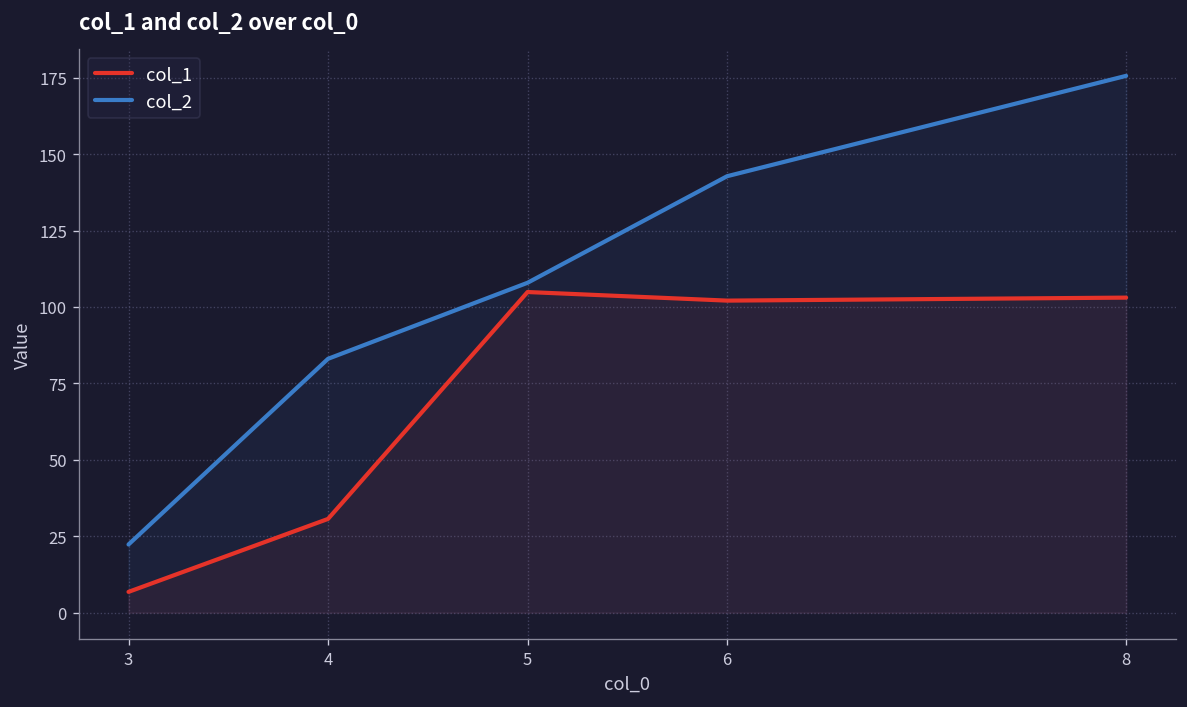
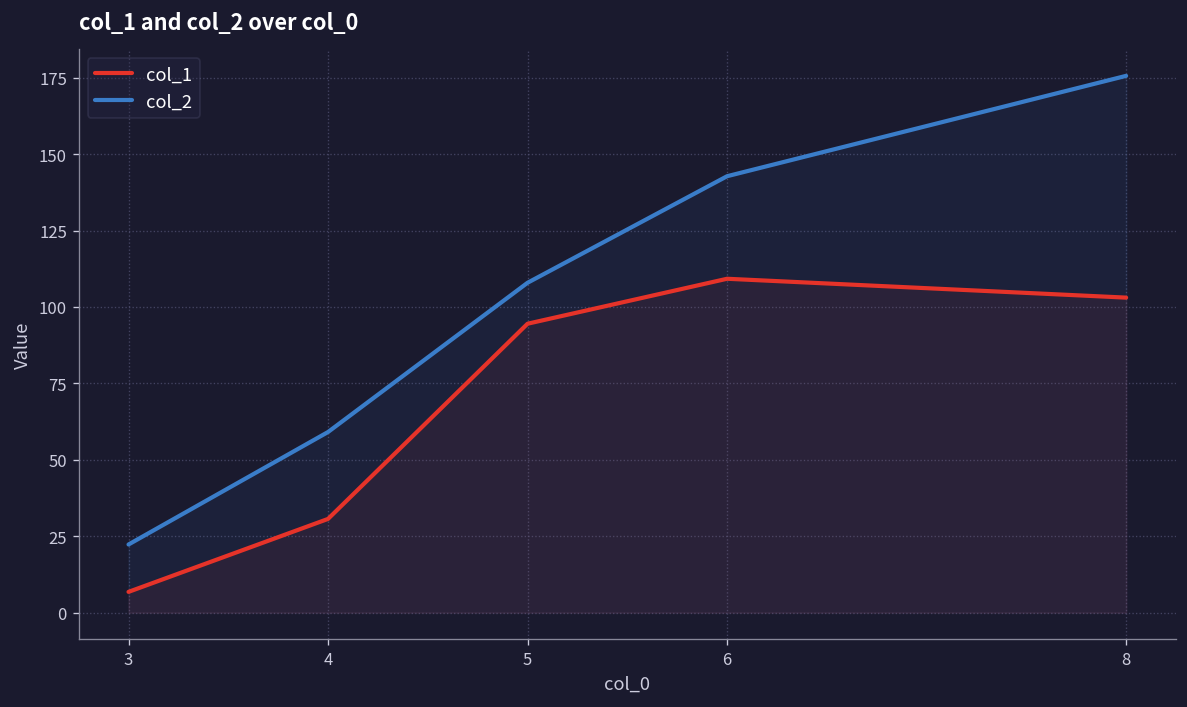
col_2, 4: 83 -> 59
col_1, 5: 105 -> 95
col_1, 6: 102 -> 109
